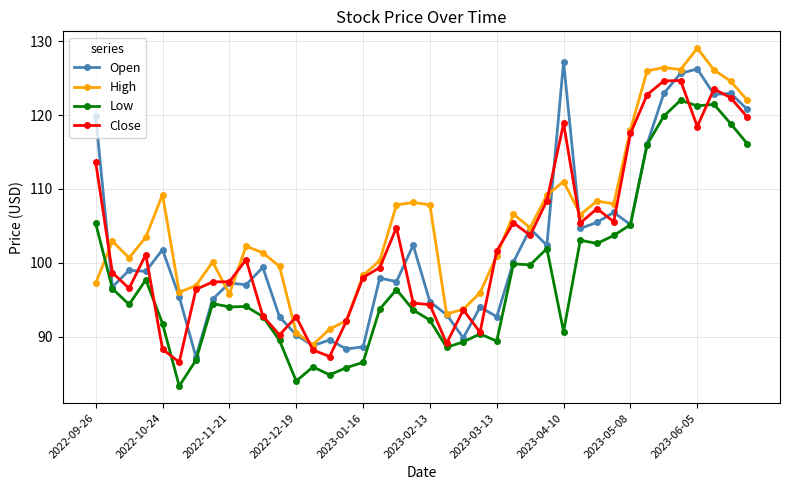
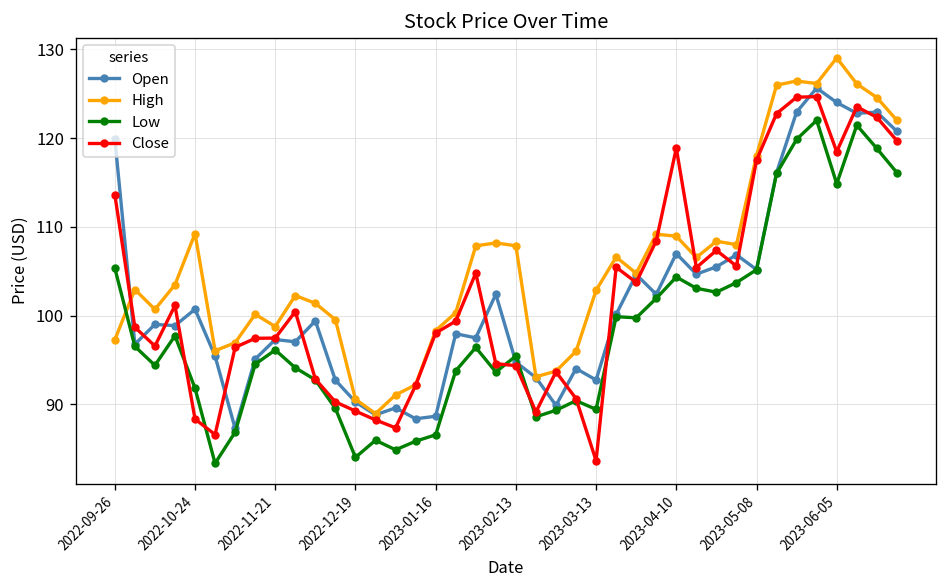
Open, 2022-10-24: 102 -> 101
High, 2022-11-21: 96 -> 99
Low, 2022-11-21: 94 -> 96
Close, 2022-12-19: 93 -> 89
Low, 2023-02-13: 92 -> 95
High, 2023-03-13: 101 -> 103
Close, 2023-03-13: 102 -> 84
Open, 2023-04-10: 127 -> 107
High, 2023-04-10: 111 -> 109
Low, 2023-04-10: 91 -> 104
Open, 2023-06-05: 126 -> 124
Low, 2023-06-05: 121 -> 115
